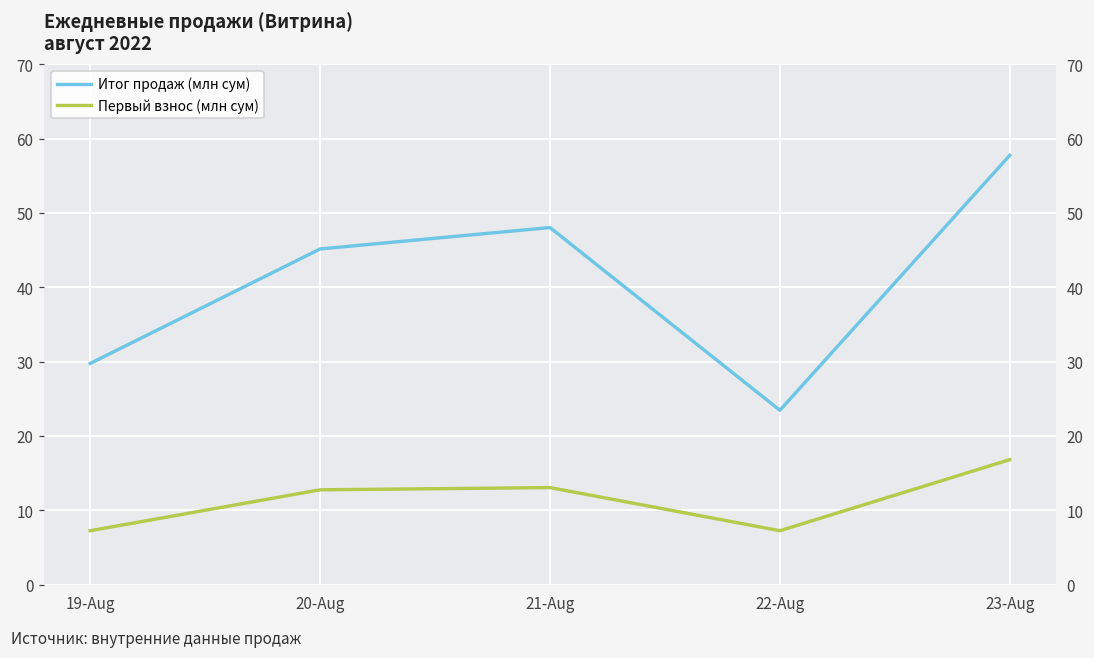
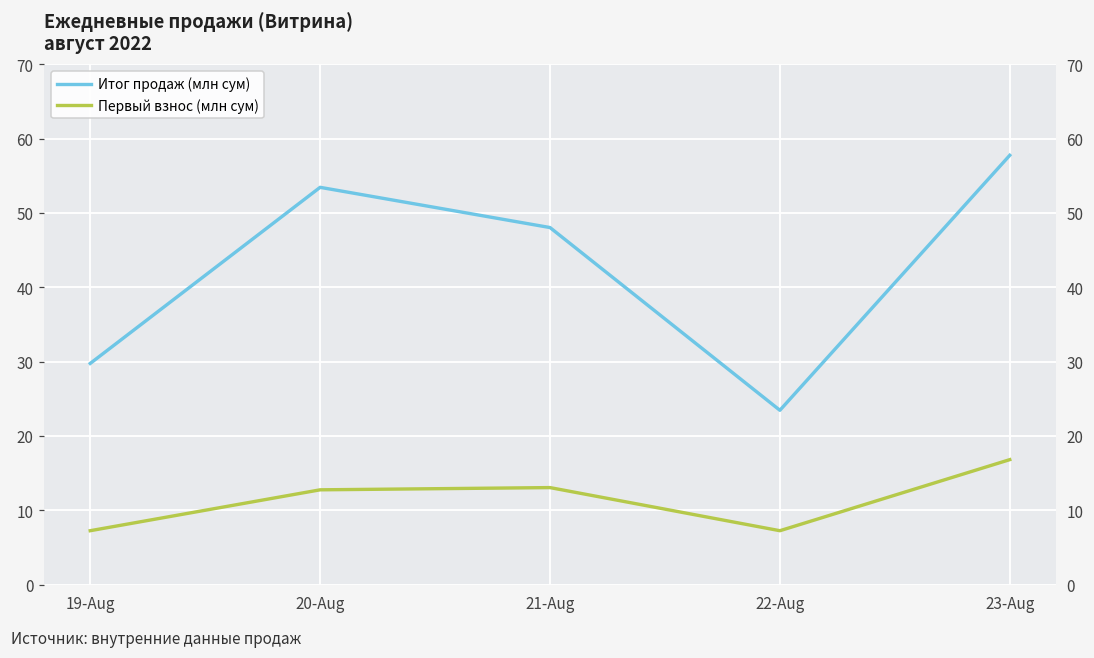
Итог продаж (млн сум), 20-Aug: 45 -> 53
